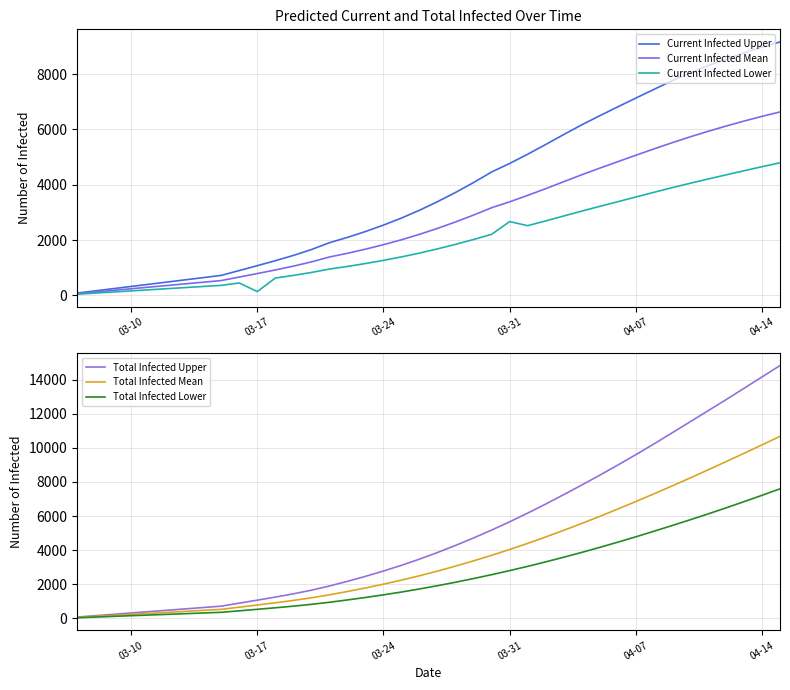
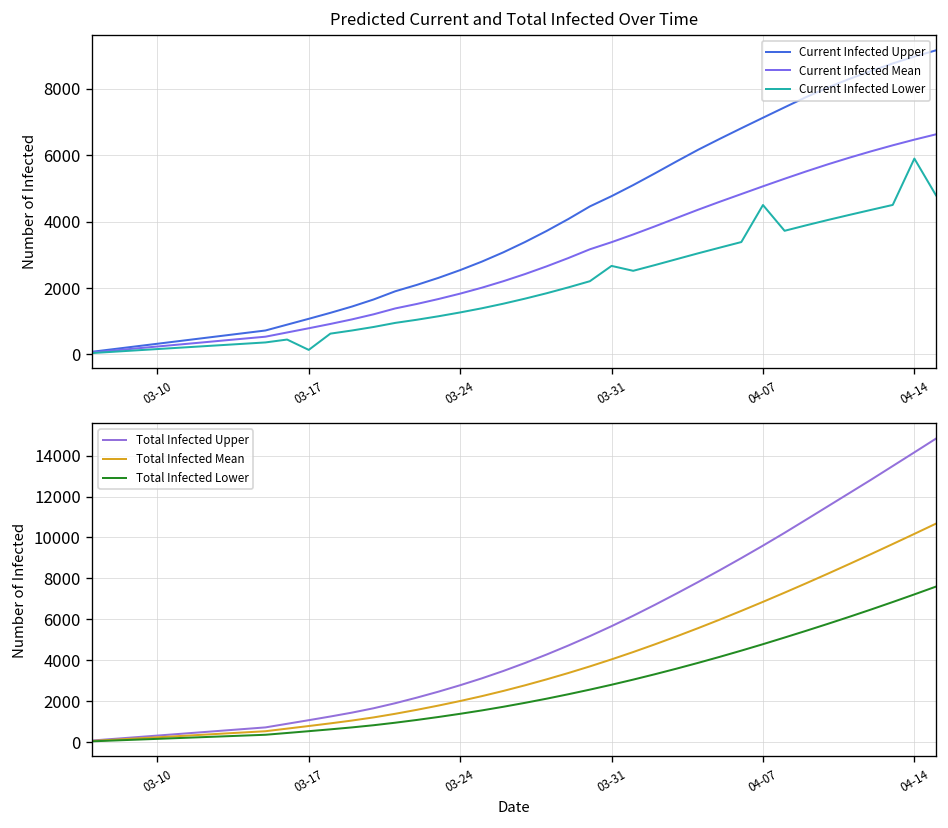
Predicted Current and Total Infected Over Time, Current Infected Lower, 04-07: 3600 -> 4500
Predicted Current and Total Infected Over Time, Current Infected Lower, 04-14: 4700 -> 5900
